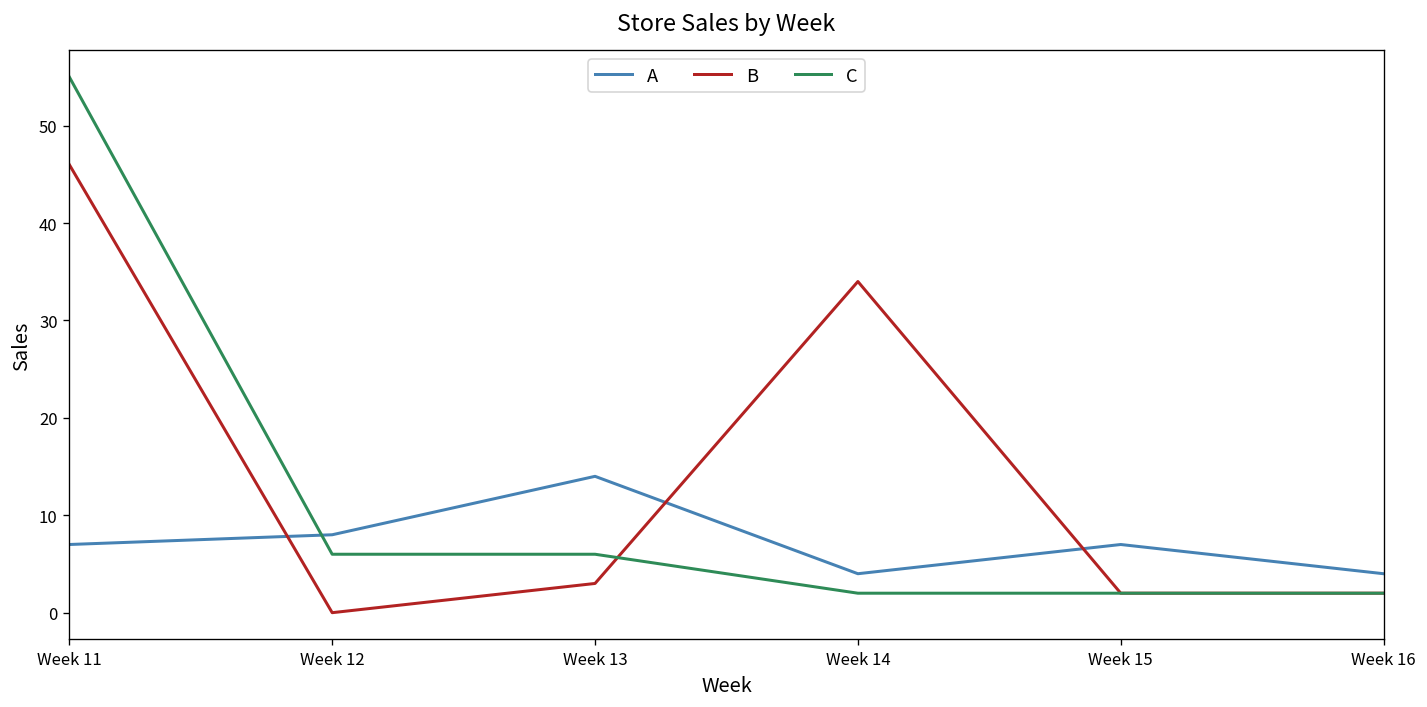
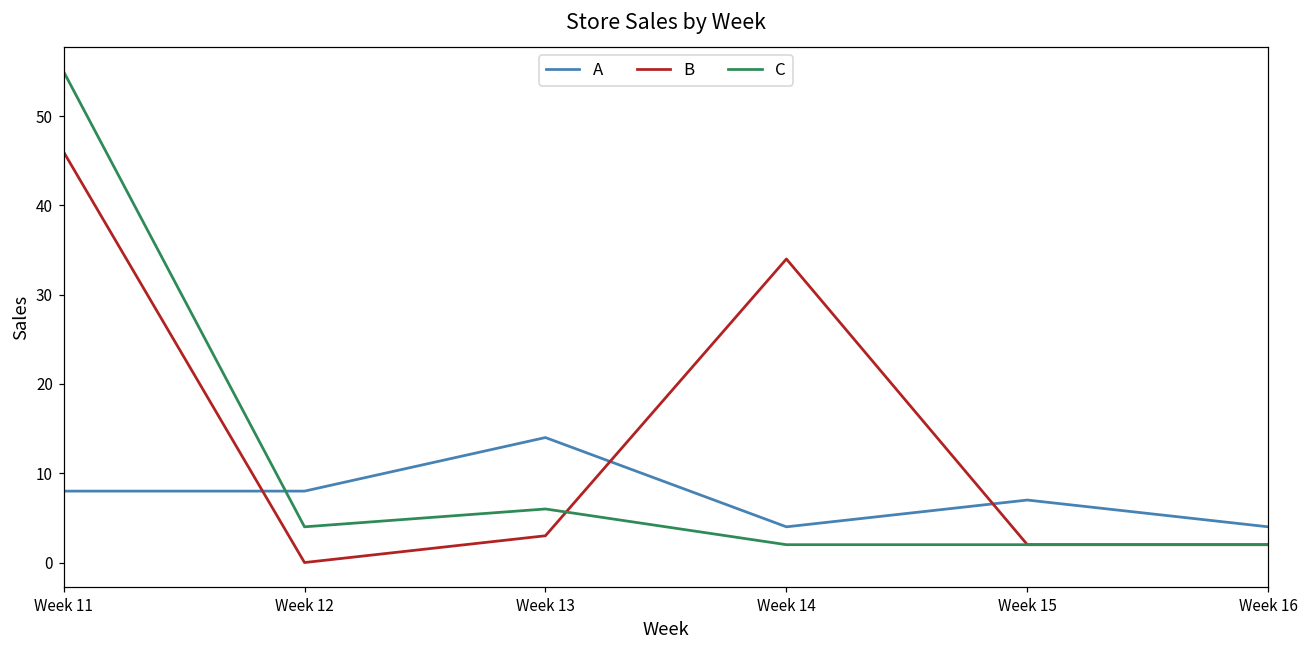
A, Week 11: 7 -> 8
C, Week 12: 6 -> 4
